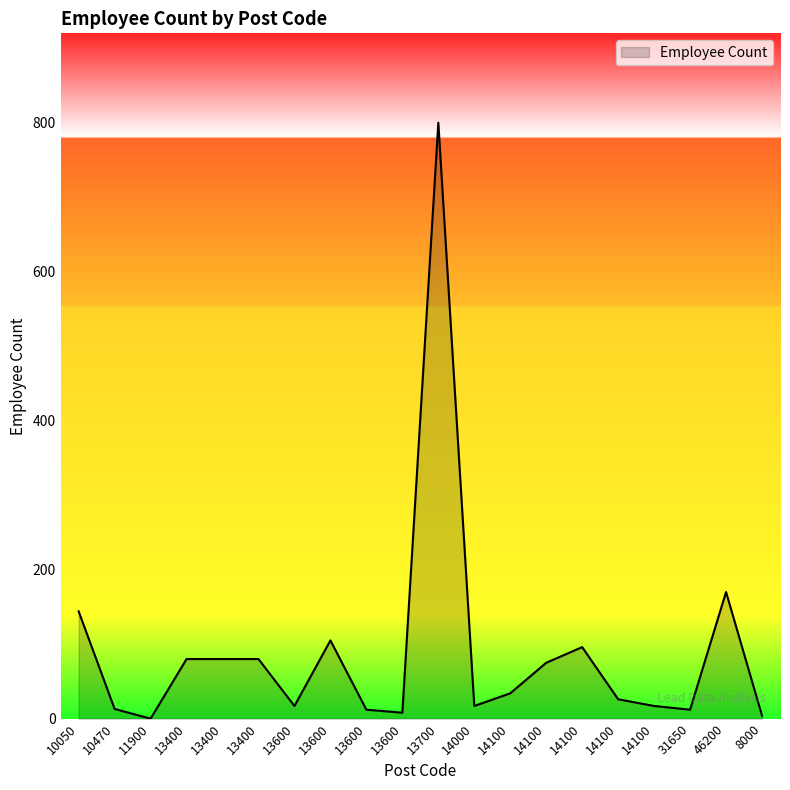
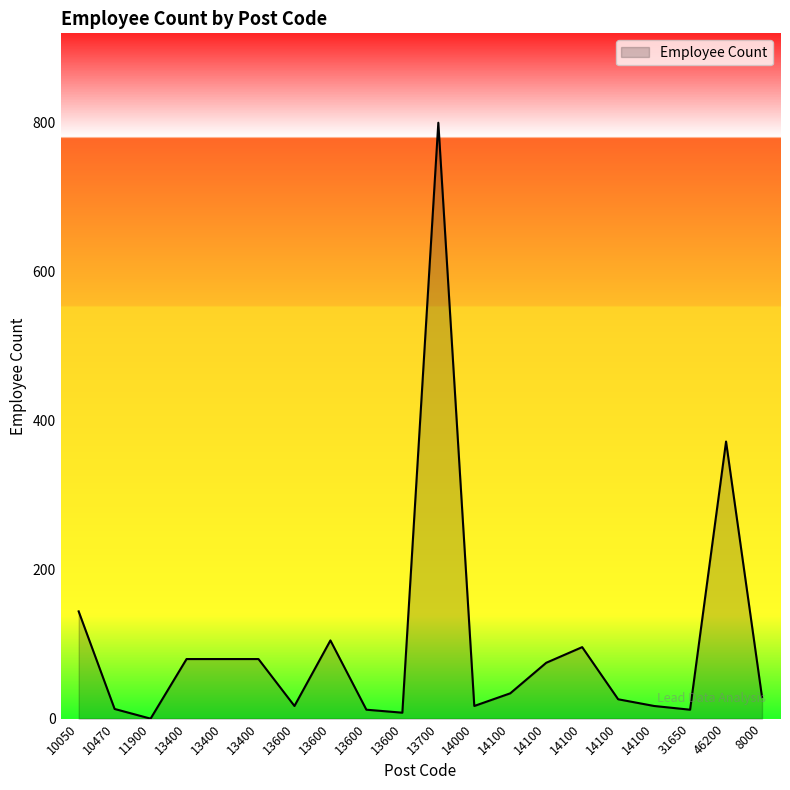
46200: 170 -> 370
8000: 0 -> 30
